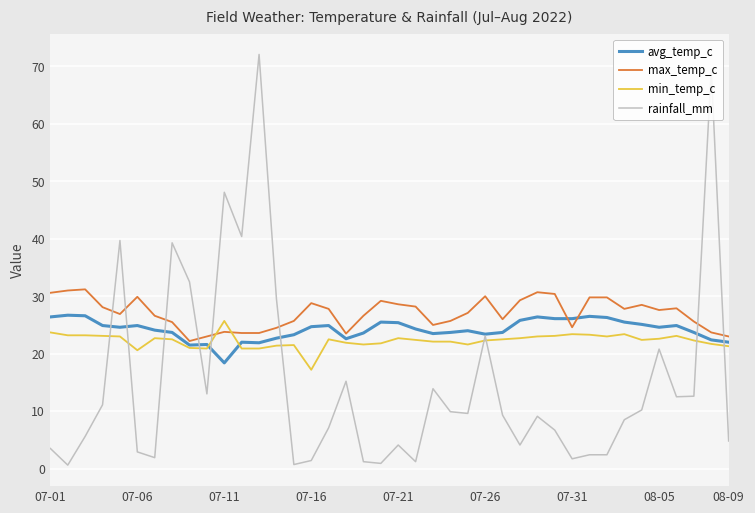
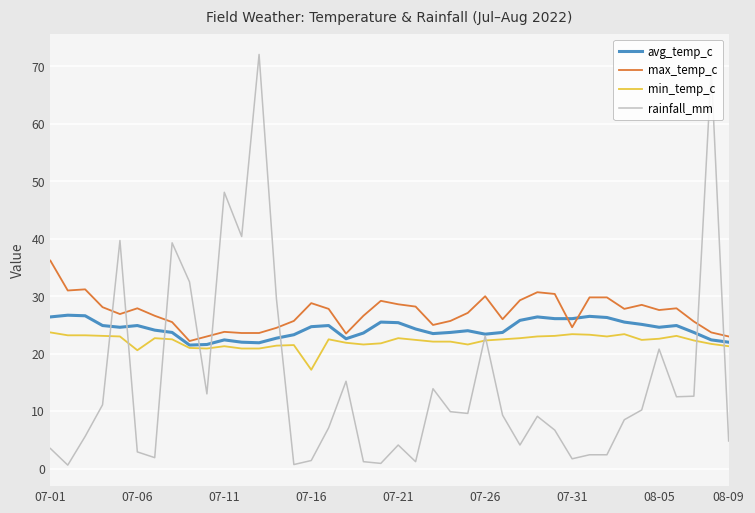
max_temp_c, 07-01: 31 -> 36
max_temp_c, 07-06: 30 -> 28
avg_temp_c, 07-11: 18 -> 22
min_temp_c, 07-11: 26 -> 21
